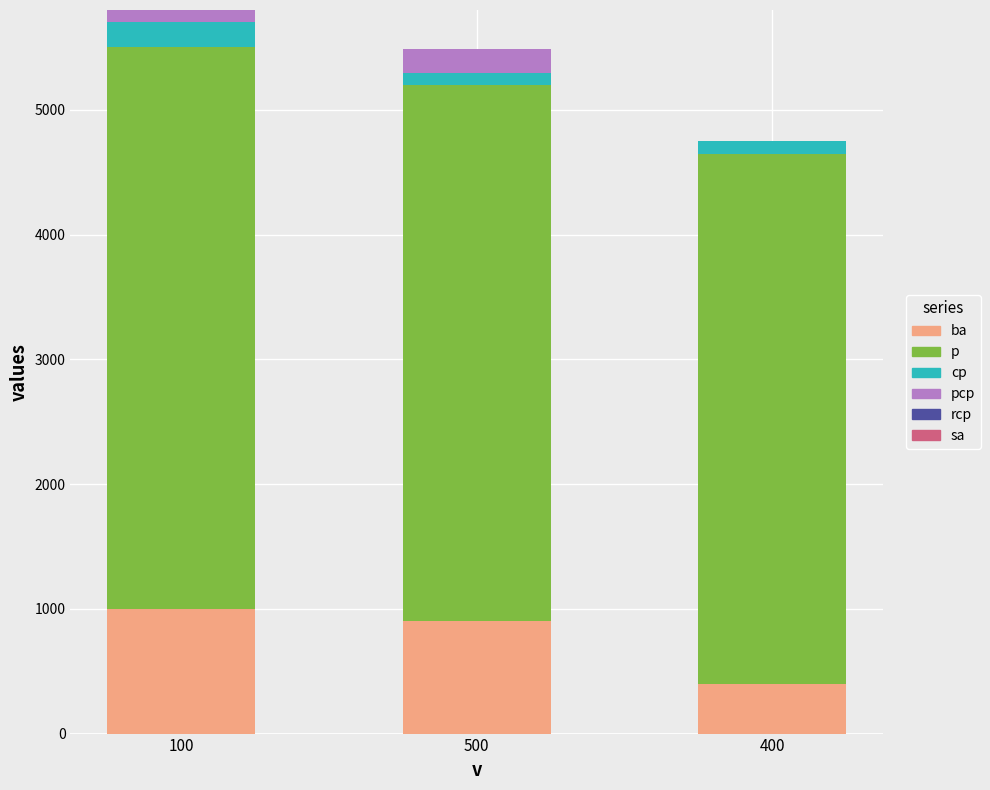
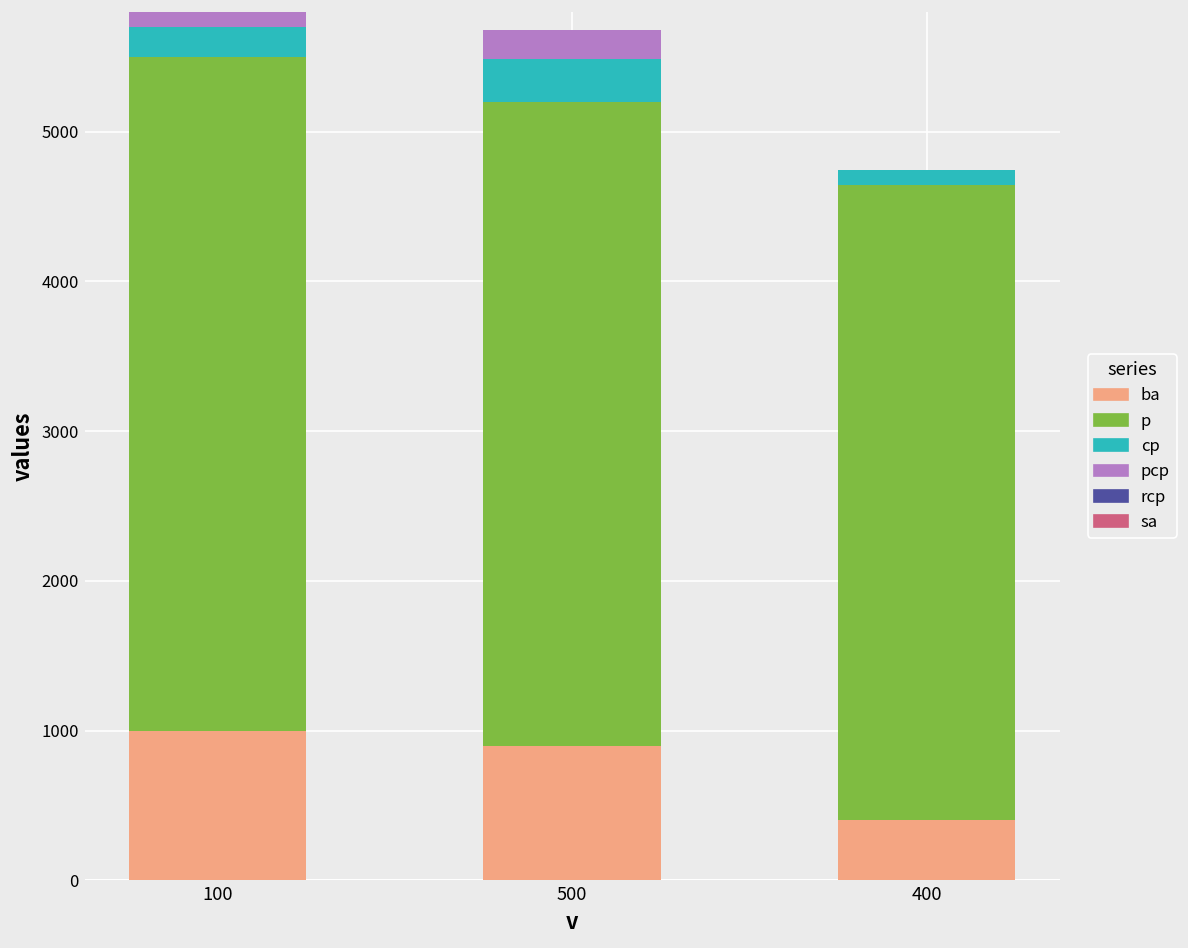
cp, 500: 100 -> 290
